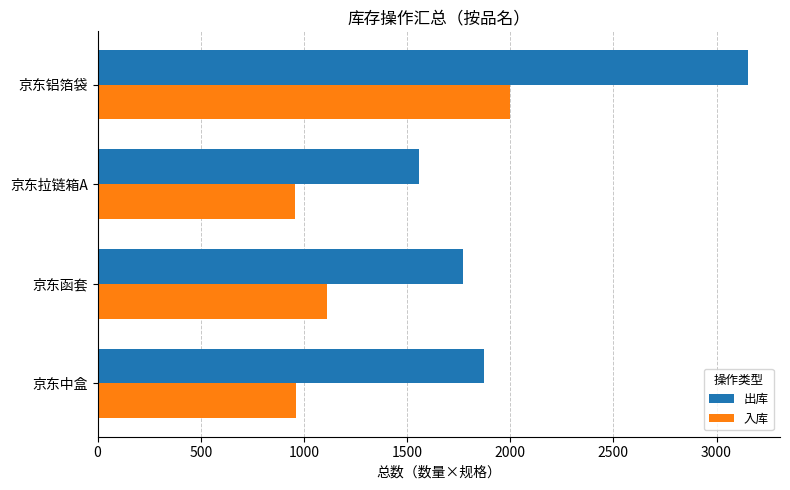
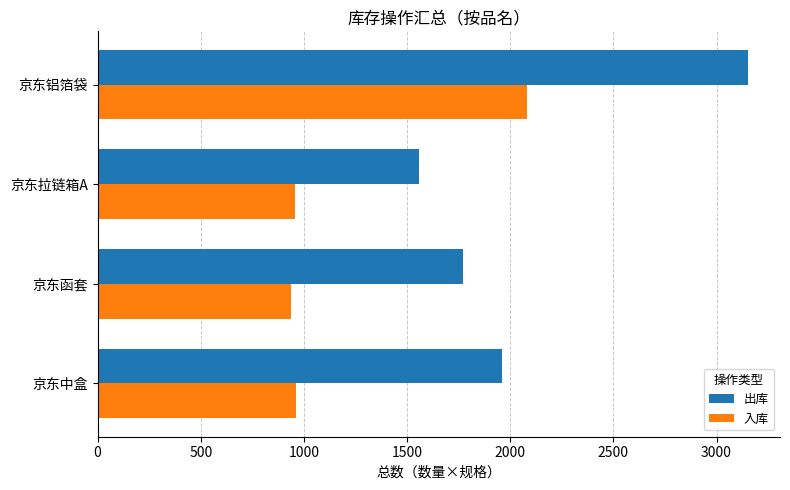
入库, 京东铝箔袋: 2000 -> 2080
入库, 京东函套: 1110 -> 940
出库, 京东中盒: 1870 -> 1960
